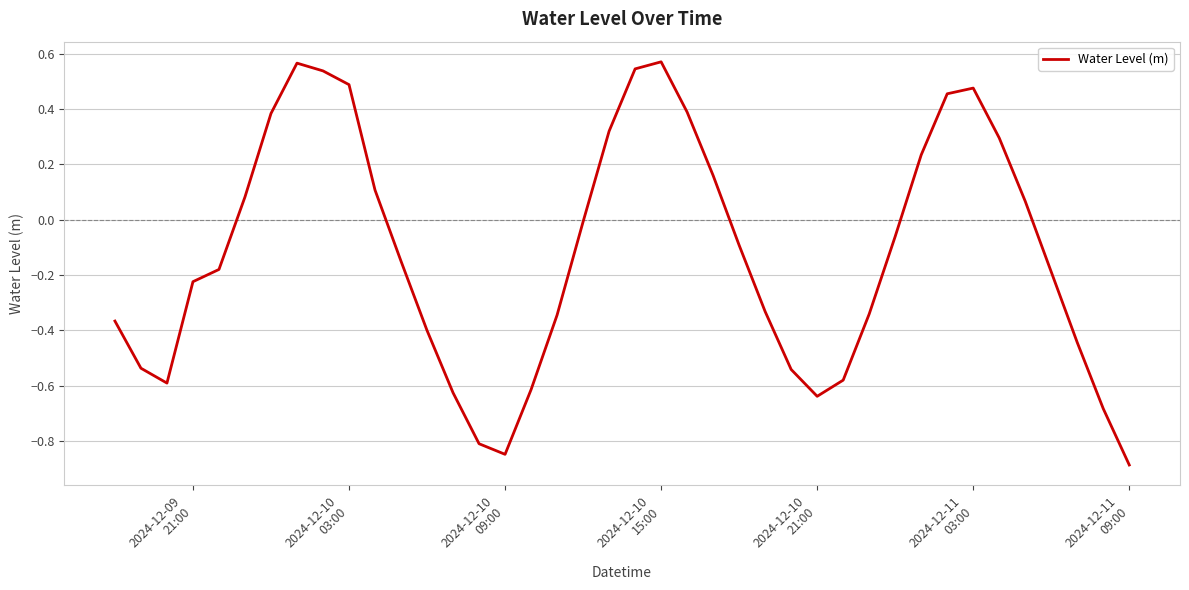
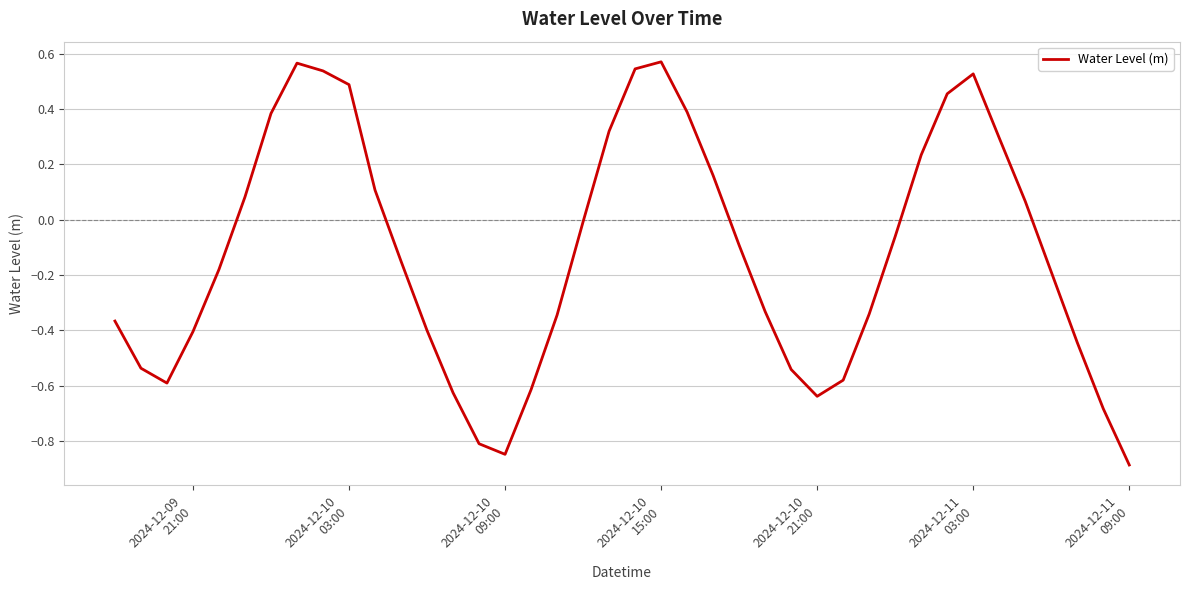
2024-12-09 21:00: -0.22 -> -0.40
2024-12-11 03:00: 0.48 -> 0.53
